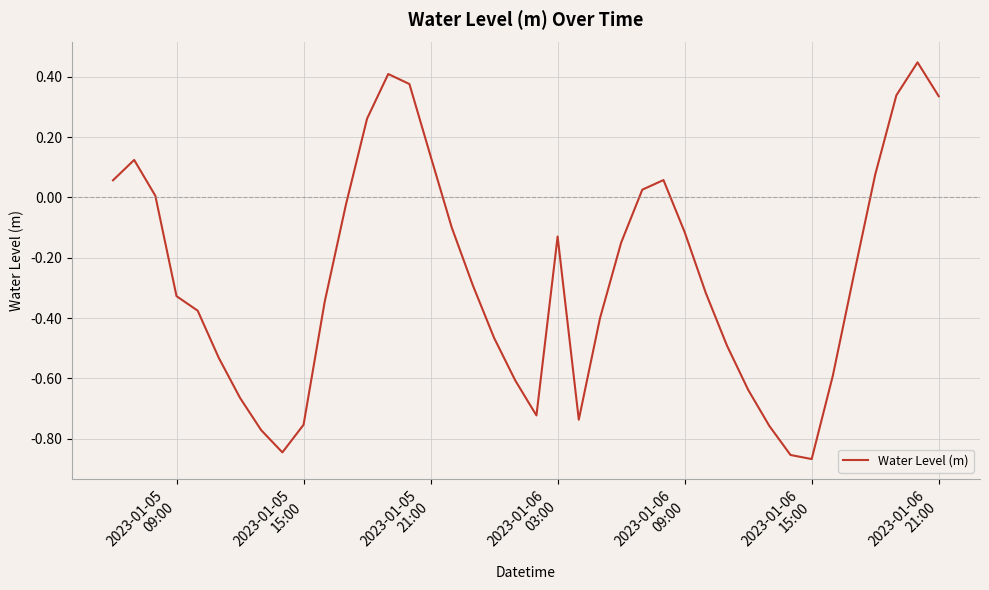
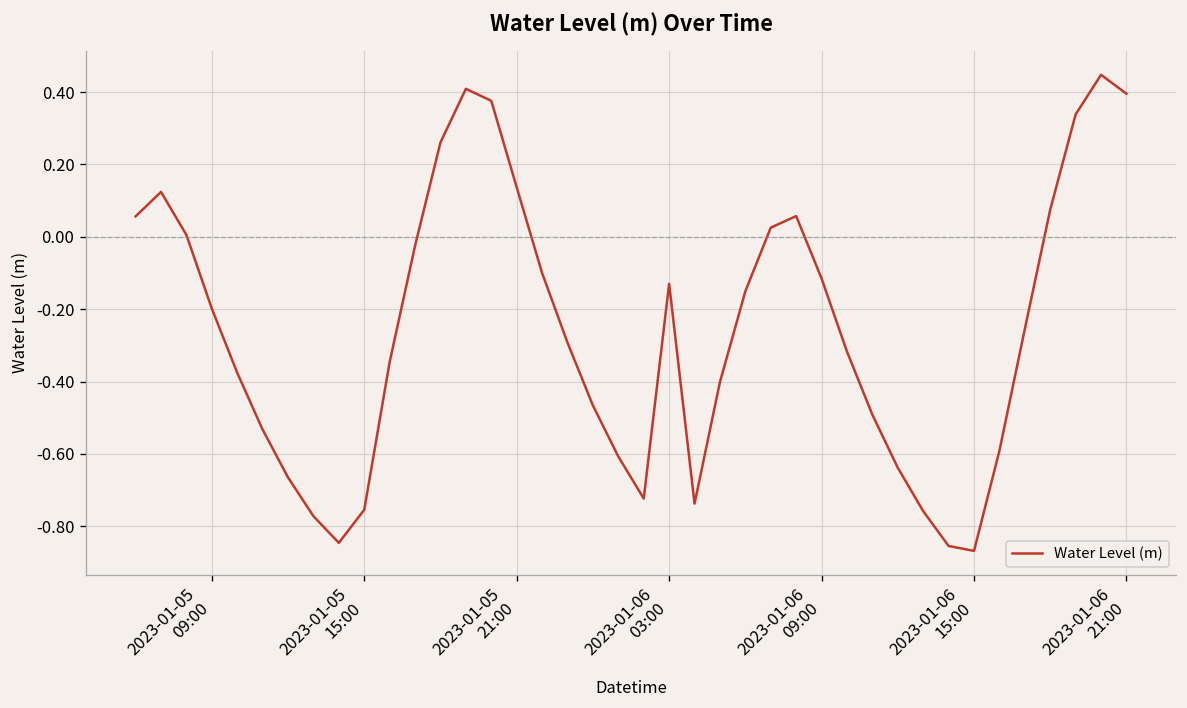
2023-01-05 09:00: -0.33 -> -0.20
2023-01-06 21:00: 0.34 -> 0.40
